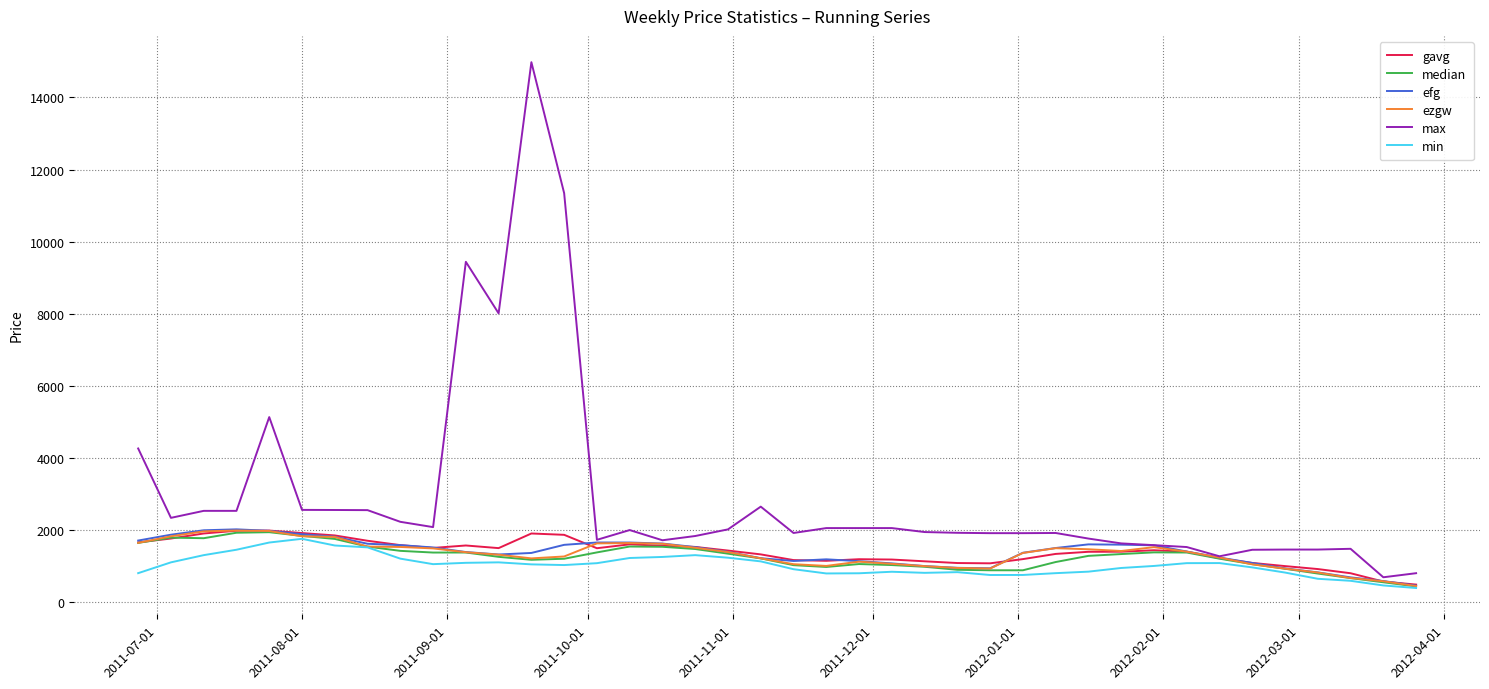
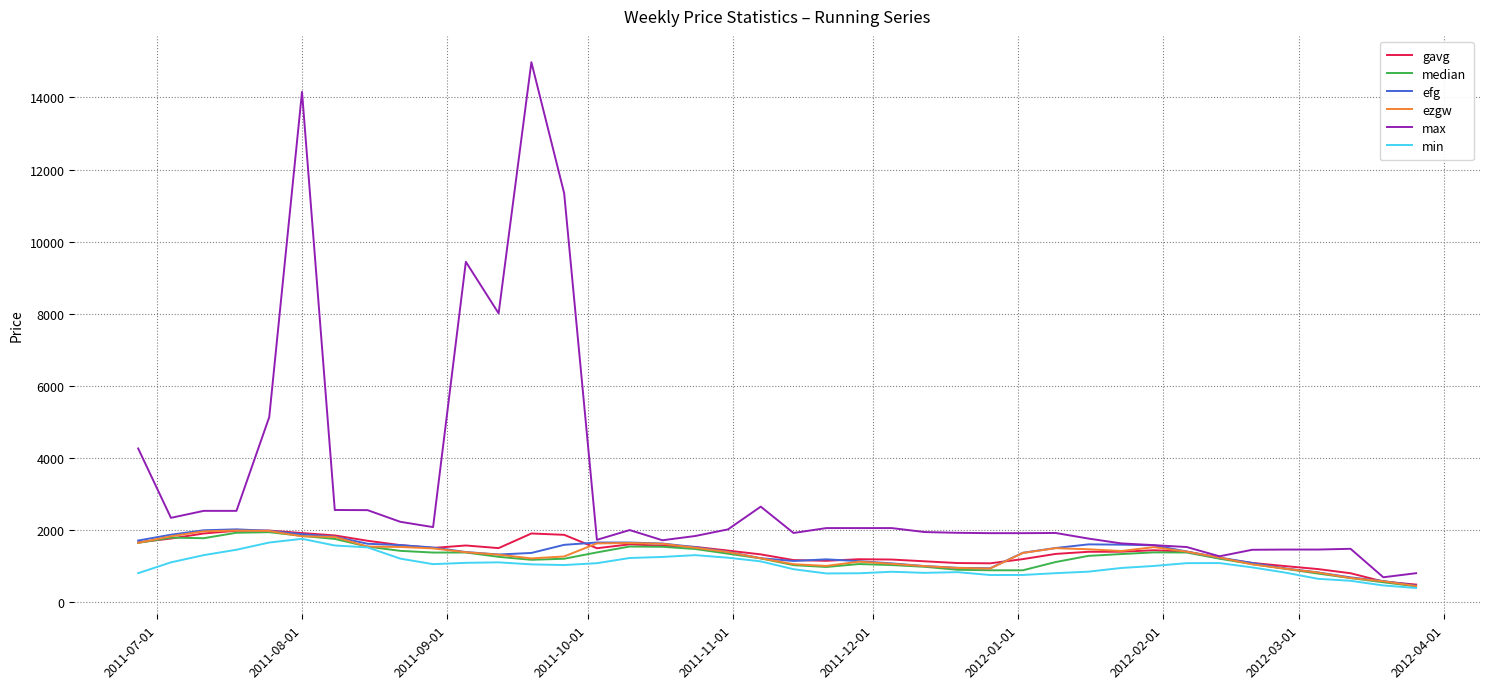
max, 2011-08-01: 2600 -> 14200
